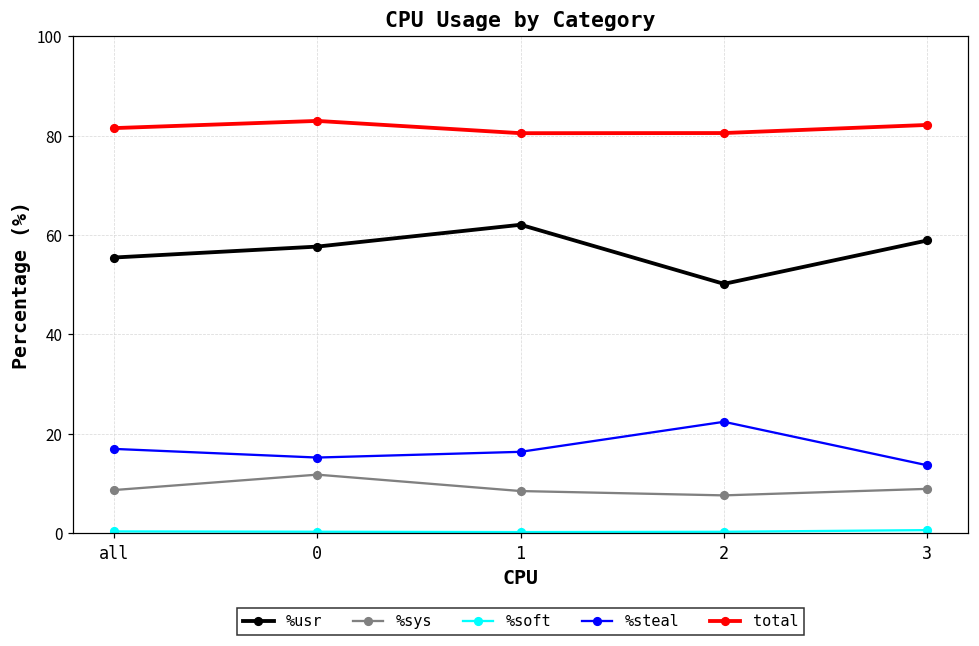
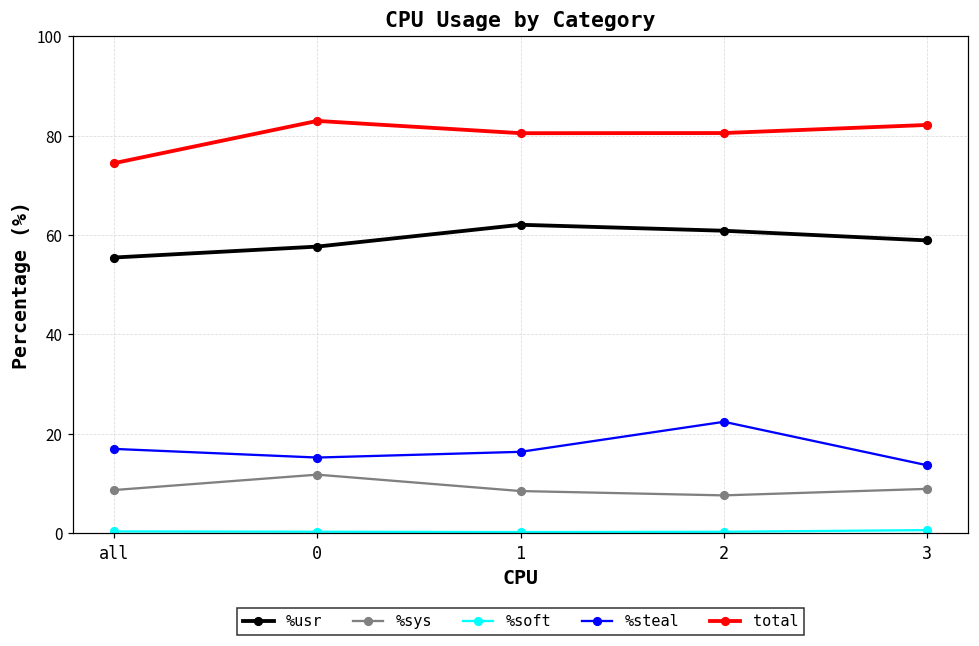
total, all: 81 -> 74
%usr, 2: 50 -> 61
